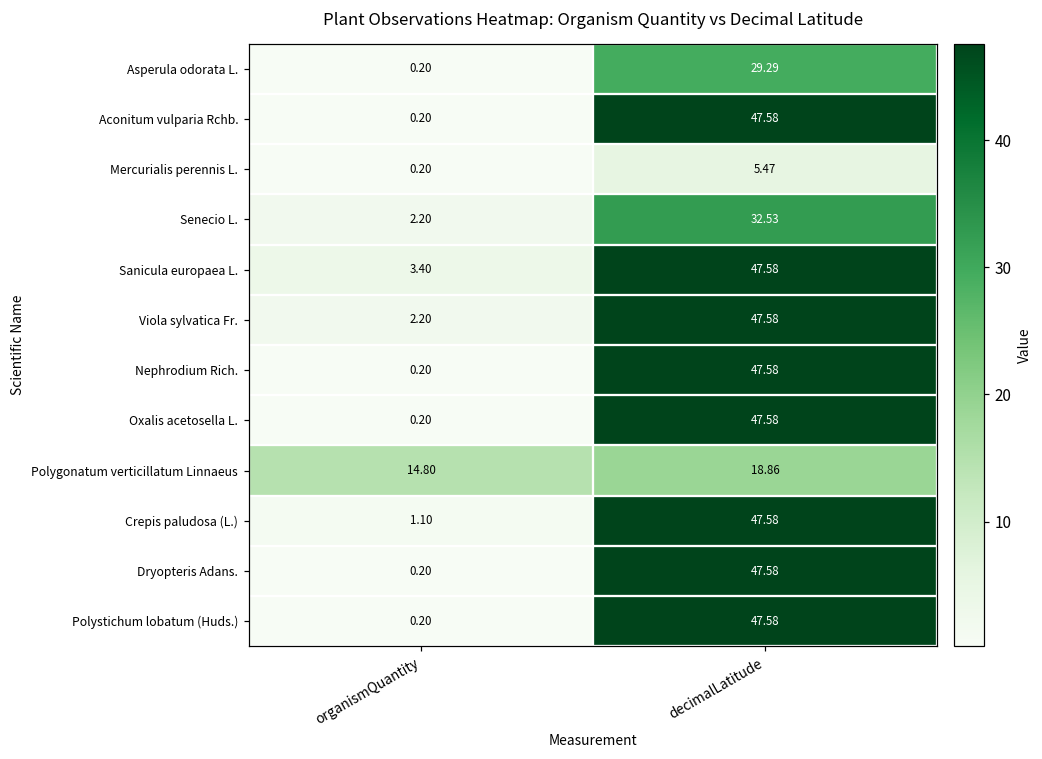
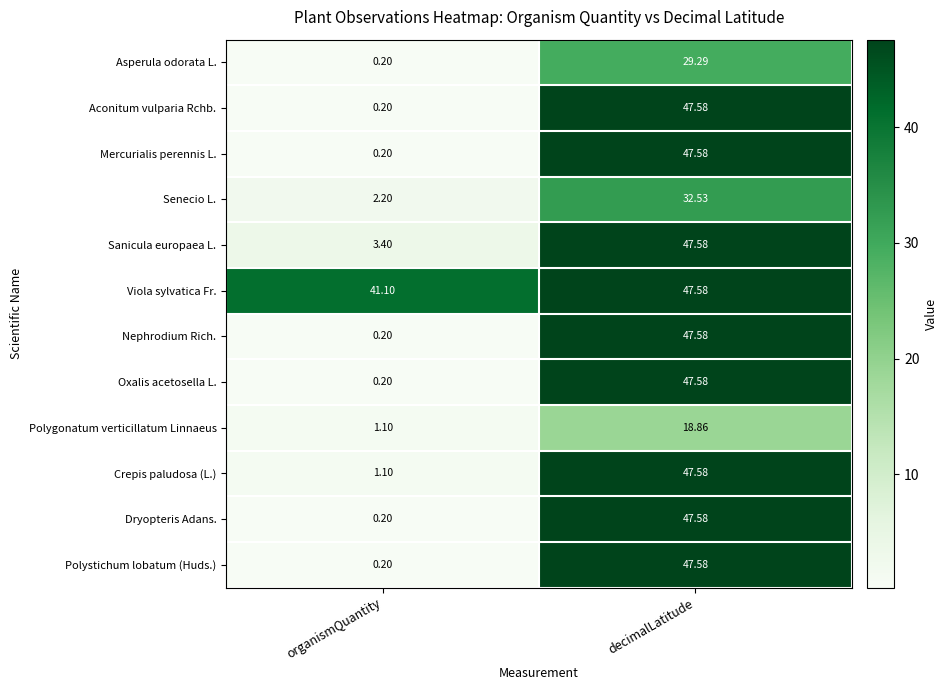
Mercurialis perennis L., decimalLatitude: 5.47 -> 47.58
Viola sylvatica Fr., organismQuantity: 2.20 -> 41.10
Polygonatum verticillatum Linnaeus, organismQuantity: 14.80 -> 1.10
